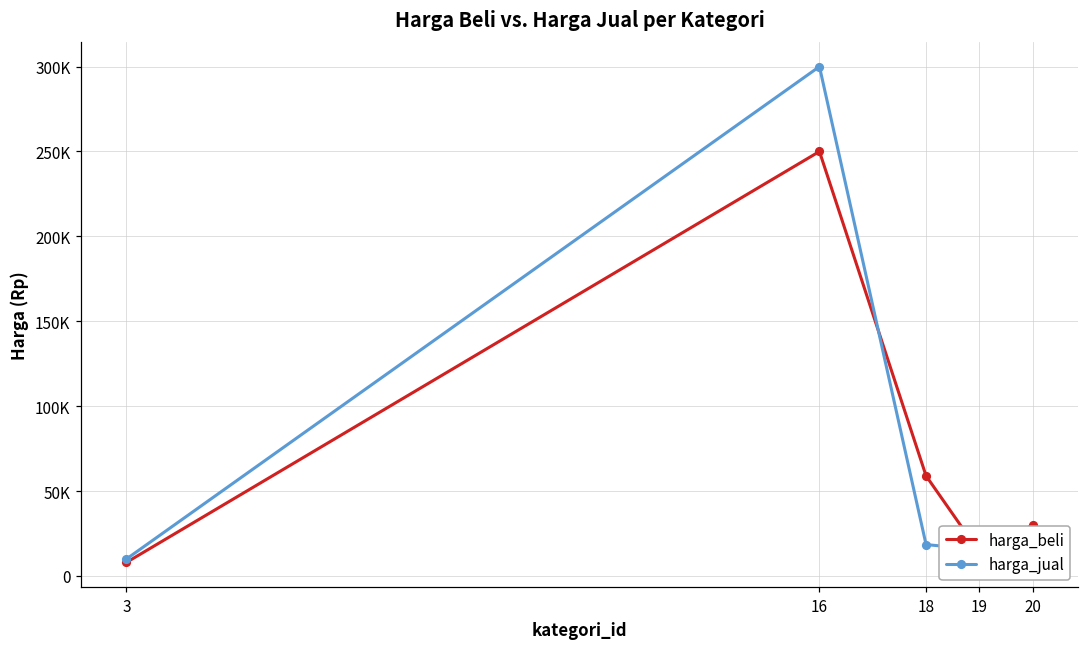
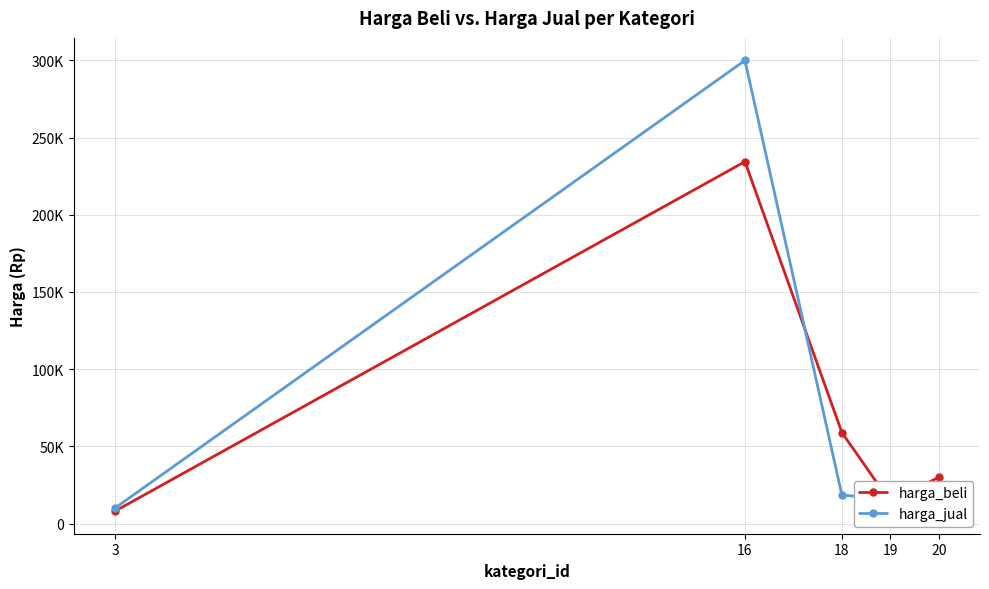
harga_beli, 16: 250000 -> 234000
